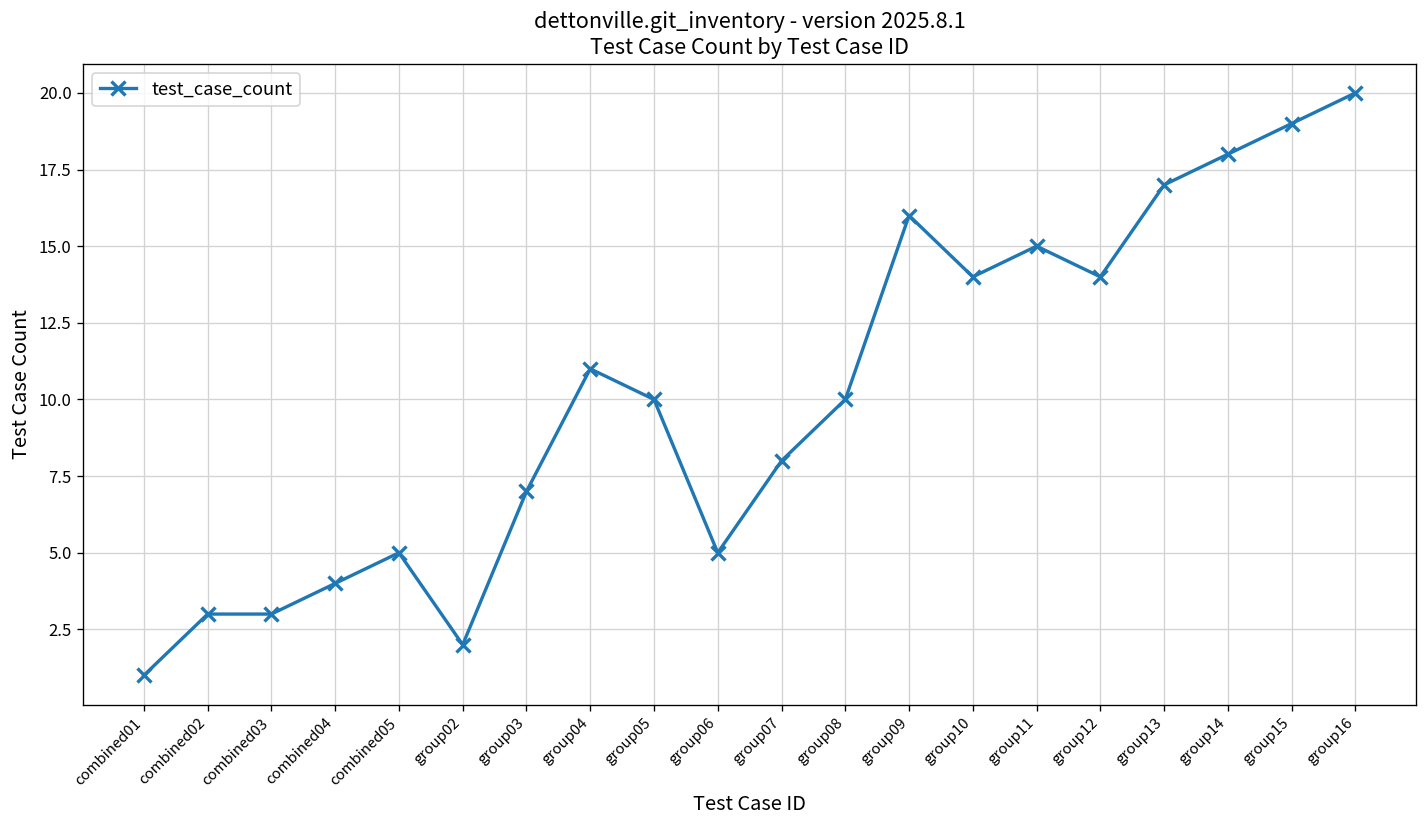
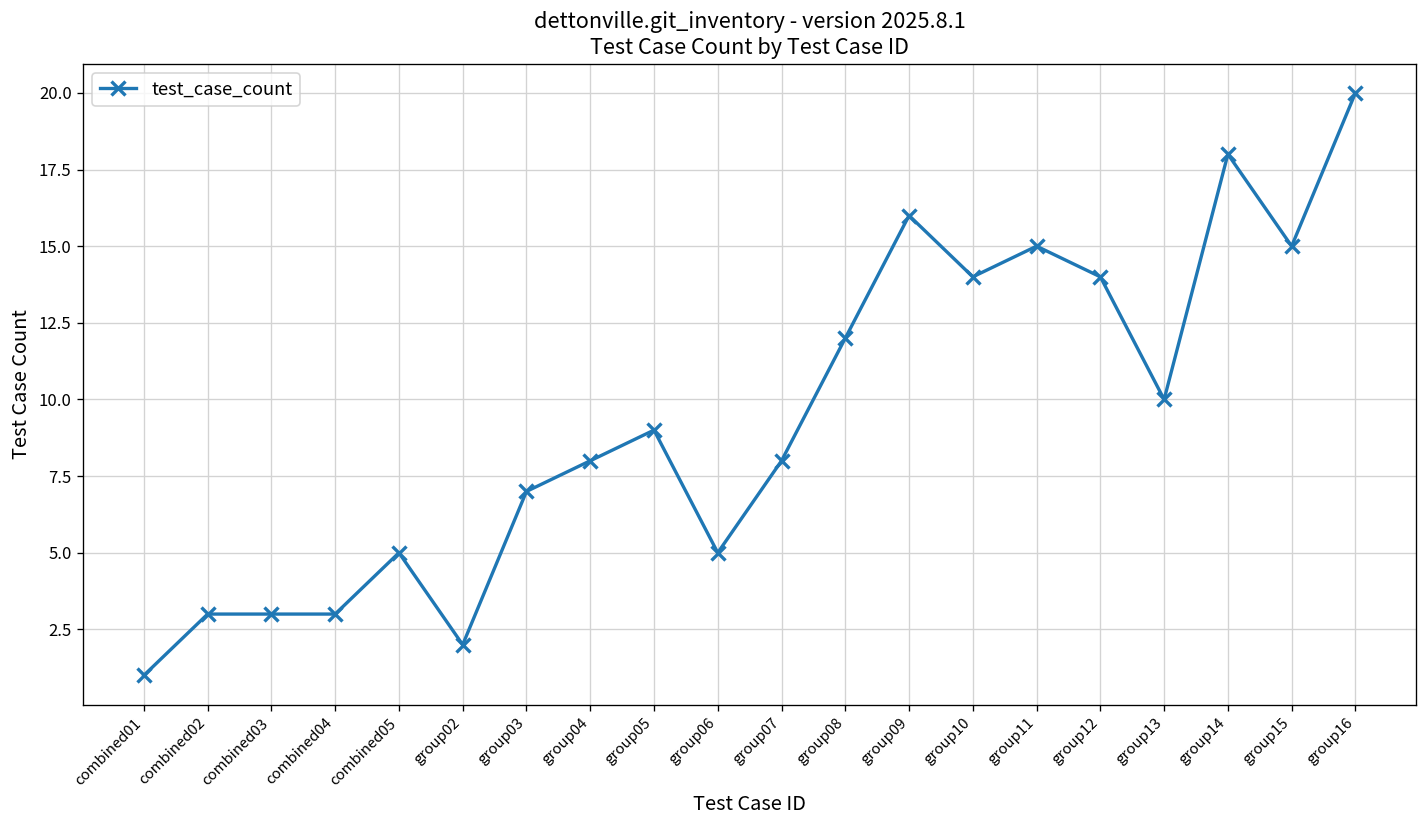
combined04: 4 -> 3
group04: 11 -> 8
group05: 10 -> 9
group08: 10 -> 12
group13: 17 -> 10
group15: 19 -> 15
